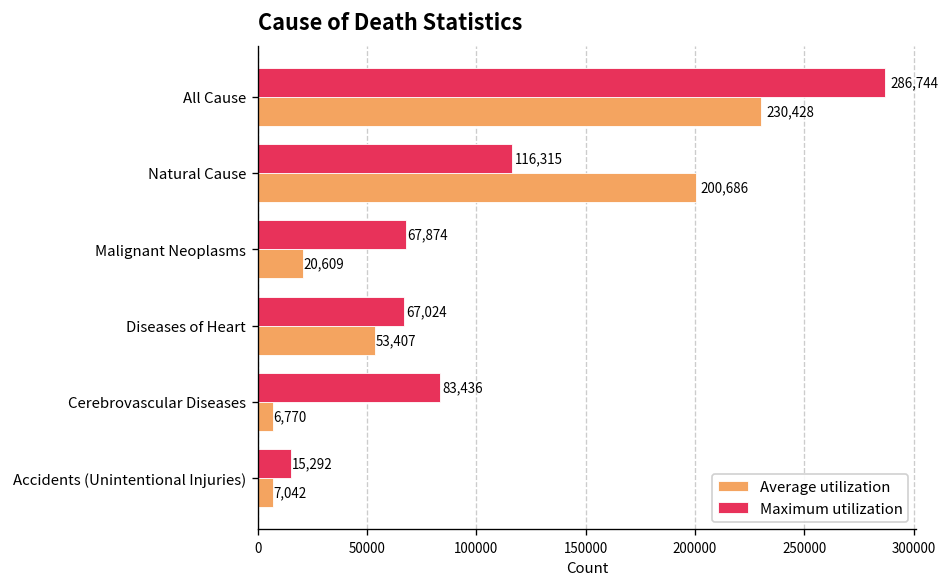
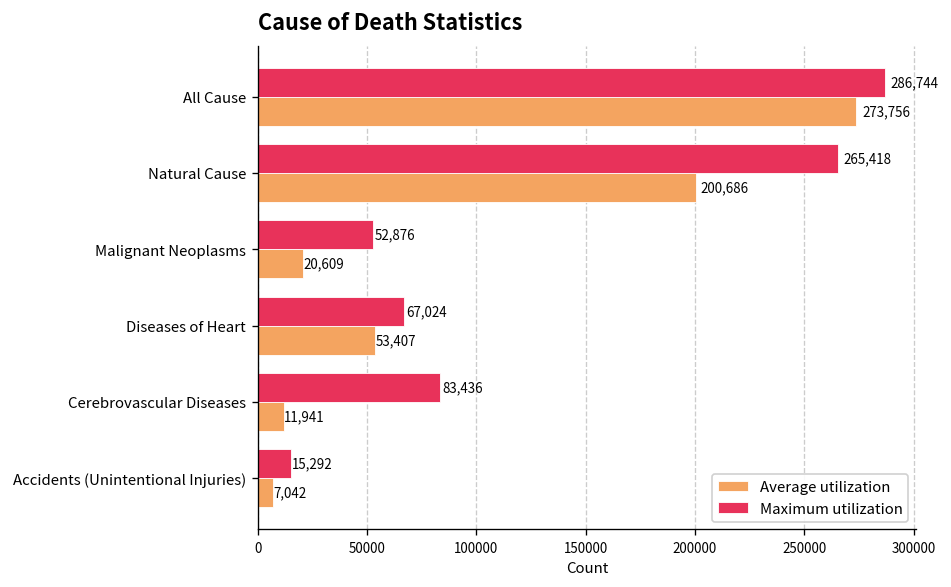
Average utilization, All Cause: 230,428 -> 273,756
Maximum utilization, Natural Cause: 116,315 -> 265,418
Maximum utilization, Malignant Neoplasms: 67,874 -> 52,876
Average utilization, Cerebrovascular Diseases: 6,770 -> 11,941
